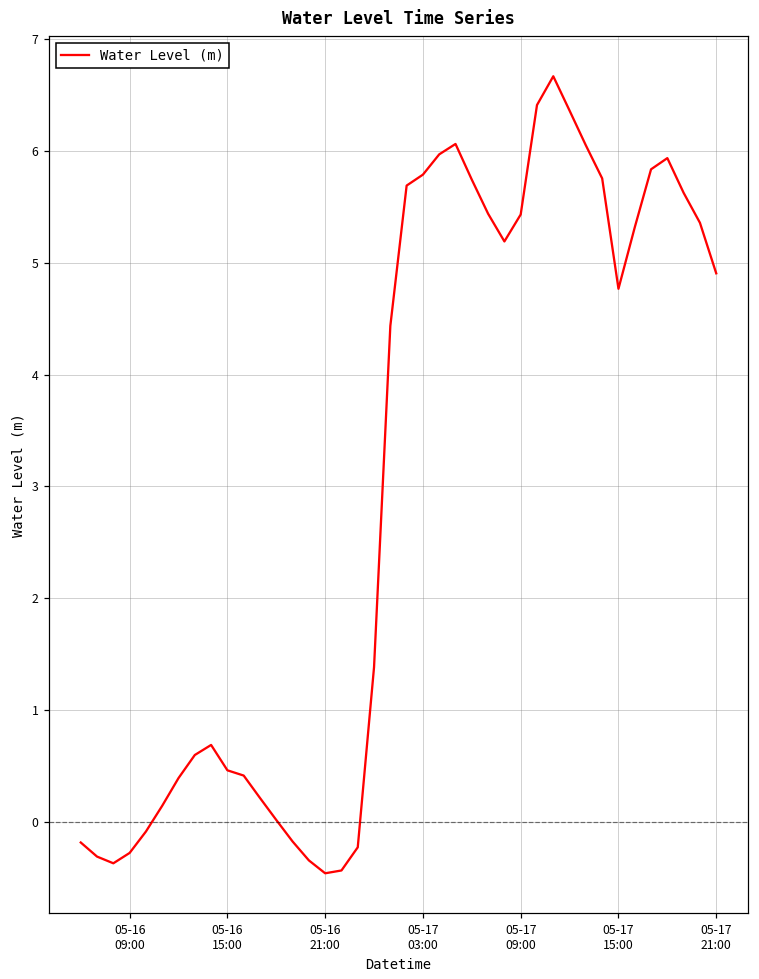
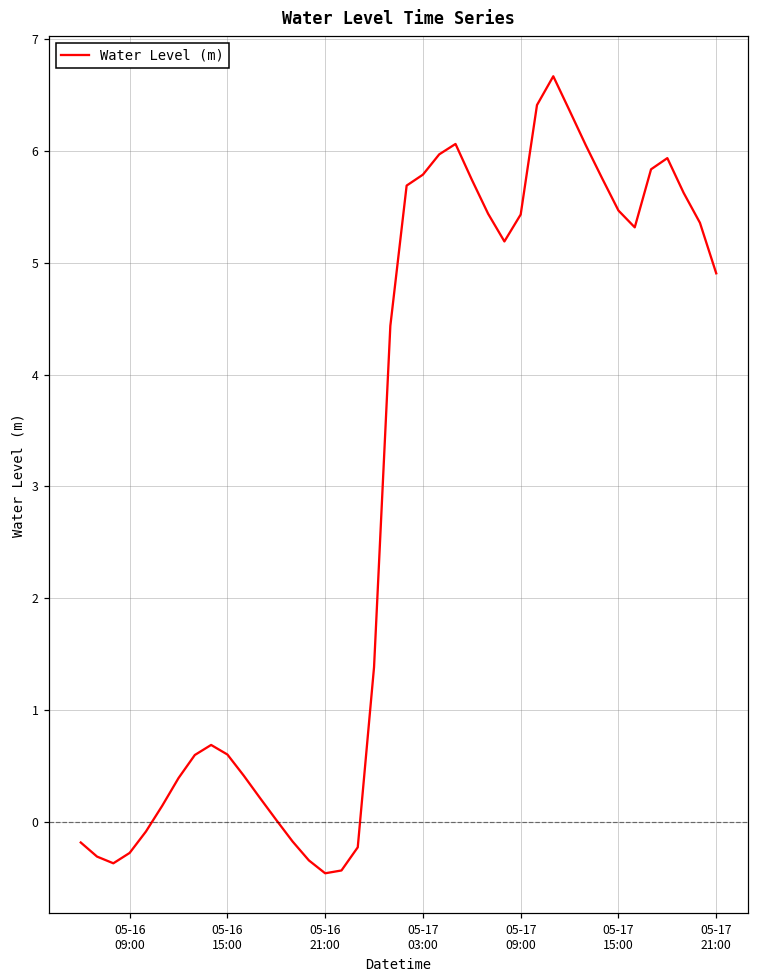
05-16 15:00: 0.46 -> 0.60
05-17 15:00: 4.77 -> 5.47
